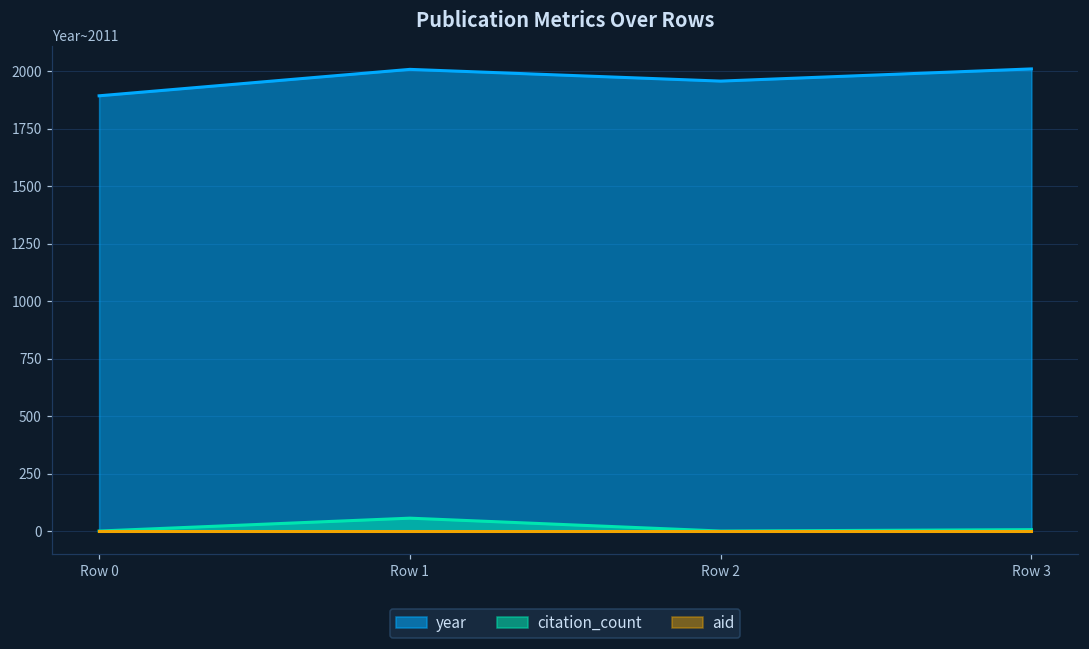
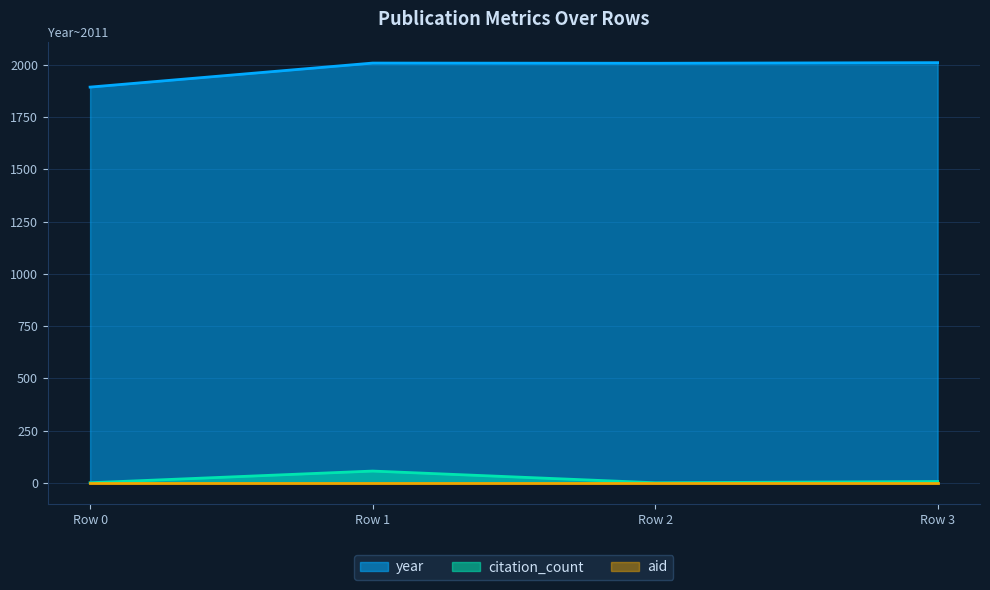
year, Row 2: 1960 -> 2010
